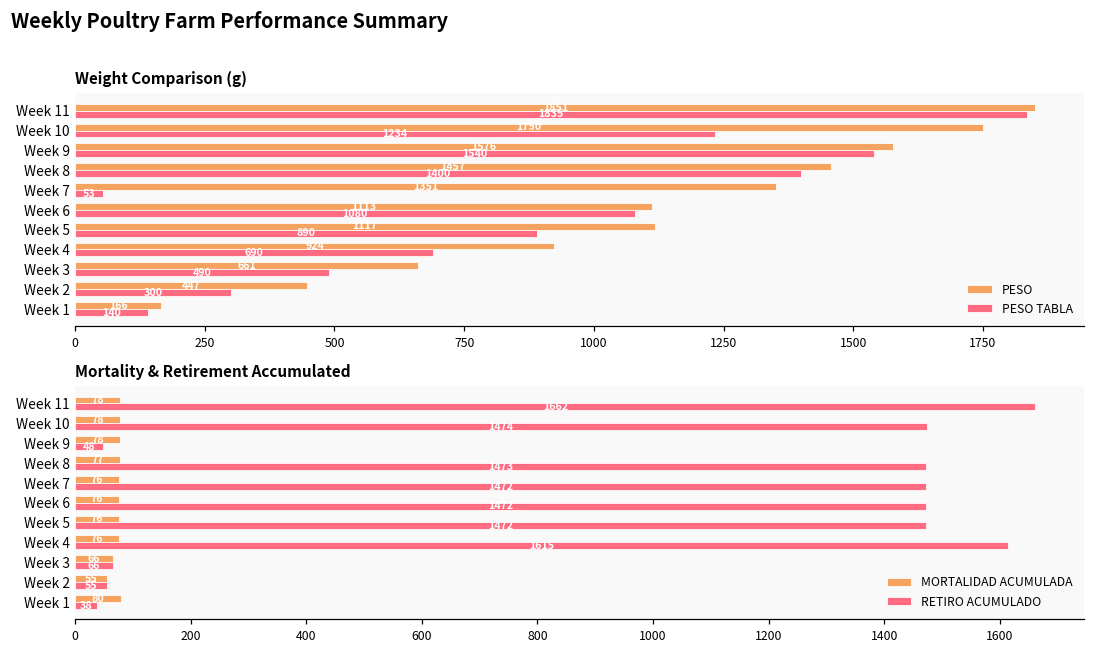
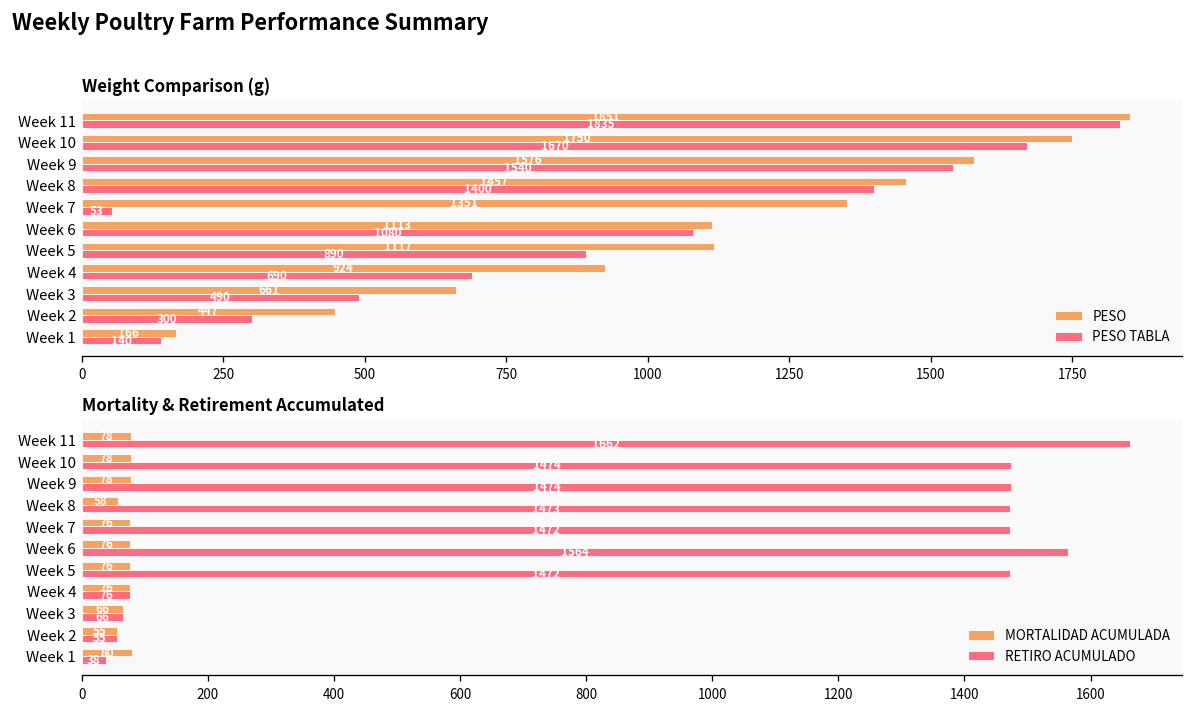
Weight Comparison (g), PESO TABLA, Week 10: 1230 -> 1670
Mortality & Retirement Accumulated, RETIRO ACUMULADO, Week 9: 50 -> 1470
Mortality & Retirement Accumulated, MORTALIDAD ACUMULADA, Week 8: 77 -> 58
Mortality & Retirement Accumulated, RETIRO ACUMULADO, Week 6: 1470 -> 1560
Mortality & Retirement Accumulated, RETIRO ACUMULADO, Week 4: 1620 -> 80
